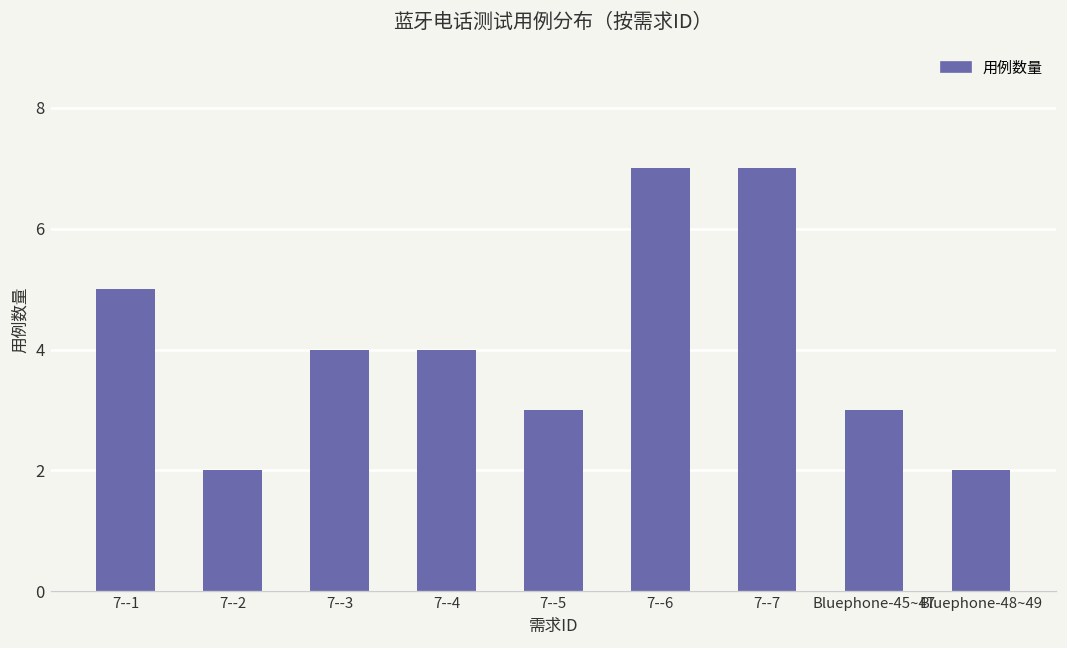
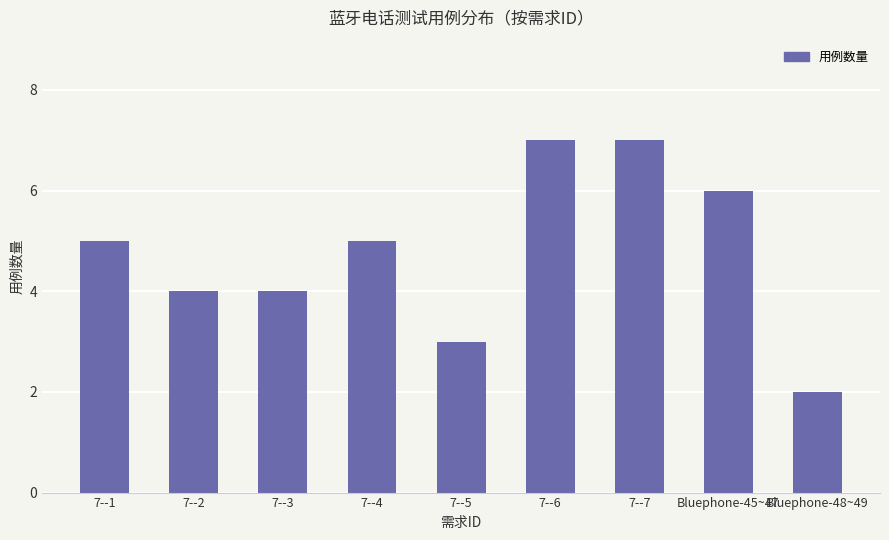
7--2: 2 -> 4
7--4: 4 -> 5
Bluephone-45~47: 3 -> 6
